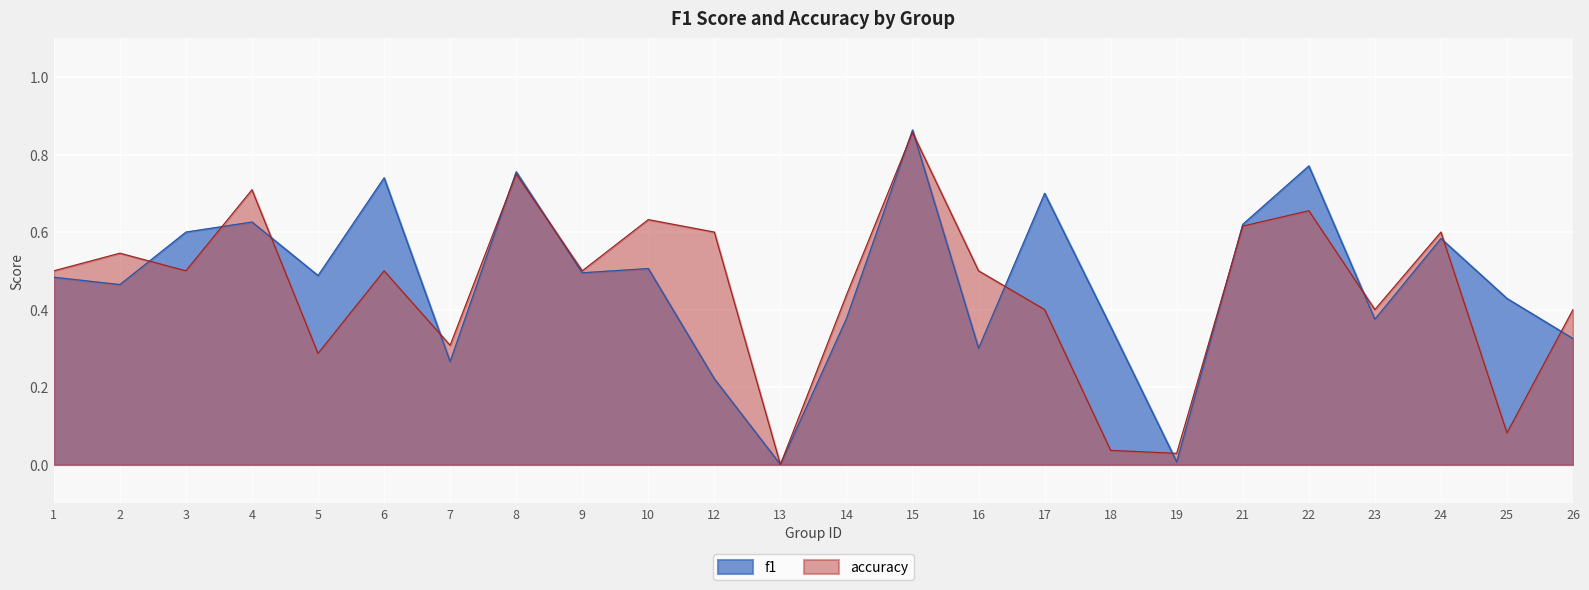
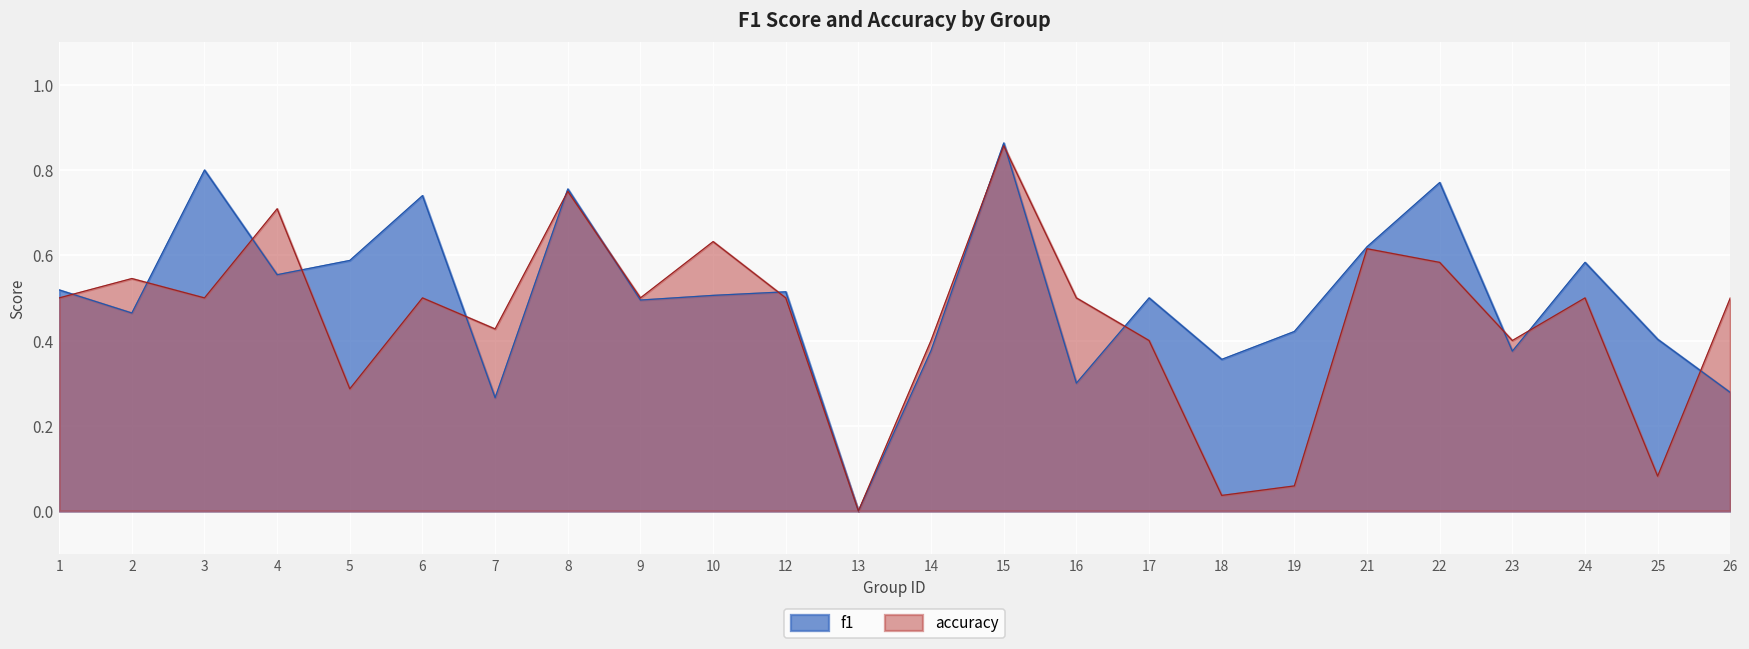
f1, 1: 0.48 -> 0.52
f1, 3: 0.6 -> 0.8
f1, 4: 0.63 -> 0.55
f1, 5: 0.49 -> 0.59
accuracy, 7: 0.31 -> 0.43
f1, 12: 0.22 -> 0.51
accuracy, 12: 0.6 -> 0.5
accuracy, 14: 0.44 -> 0.40
f1, 17: 0.7 -> 0.5
f1, 19: 0.01 -> 0.42
accuracy, 19: 0.03 -> 0.06
accuracy, 22: 0.66 -> 0.58
accuracy, 24: 0.6 -> 0.5
f1, 25: 0.43 -> 0.40
f1, 26: 0.33 -> 0.28
accuracy, 26: 0.4 -> 0.5
